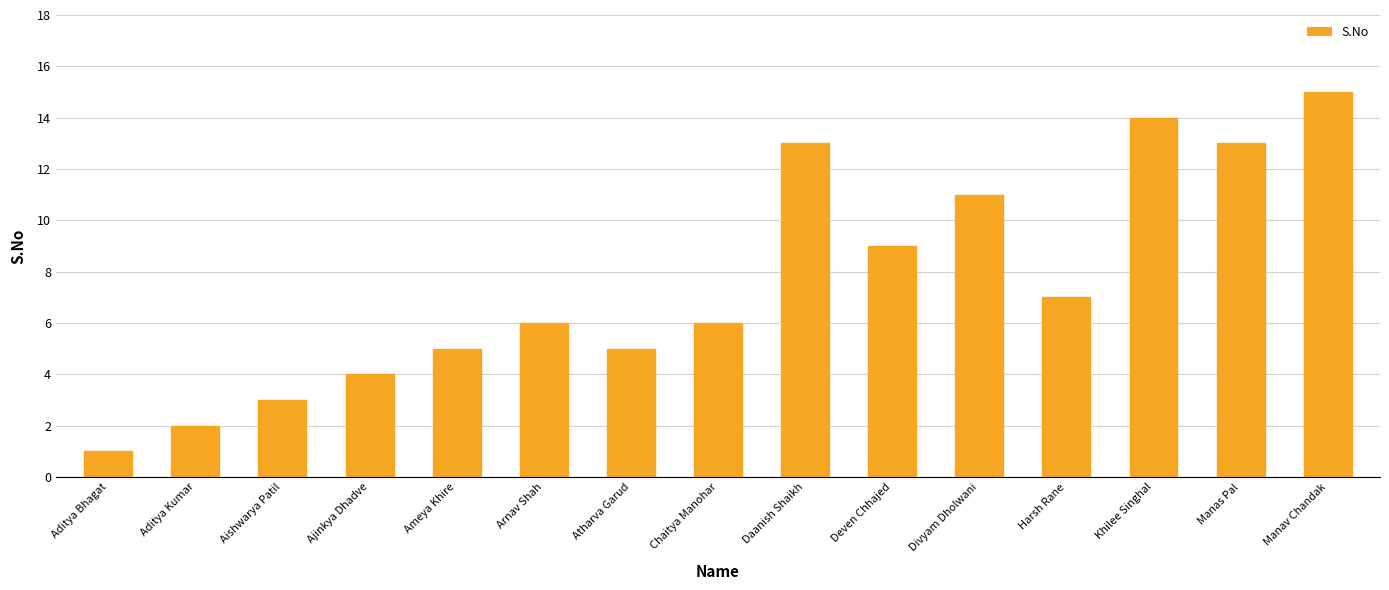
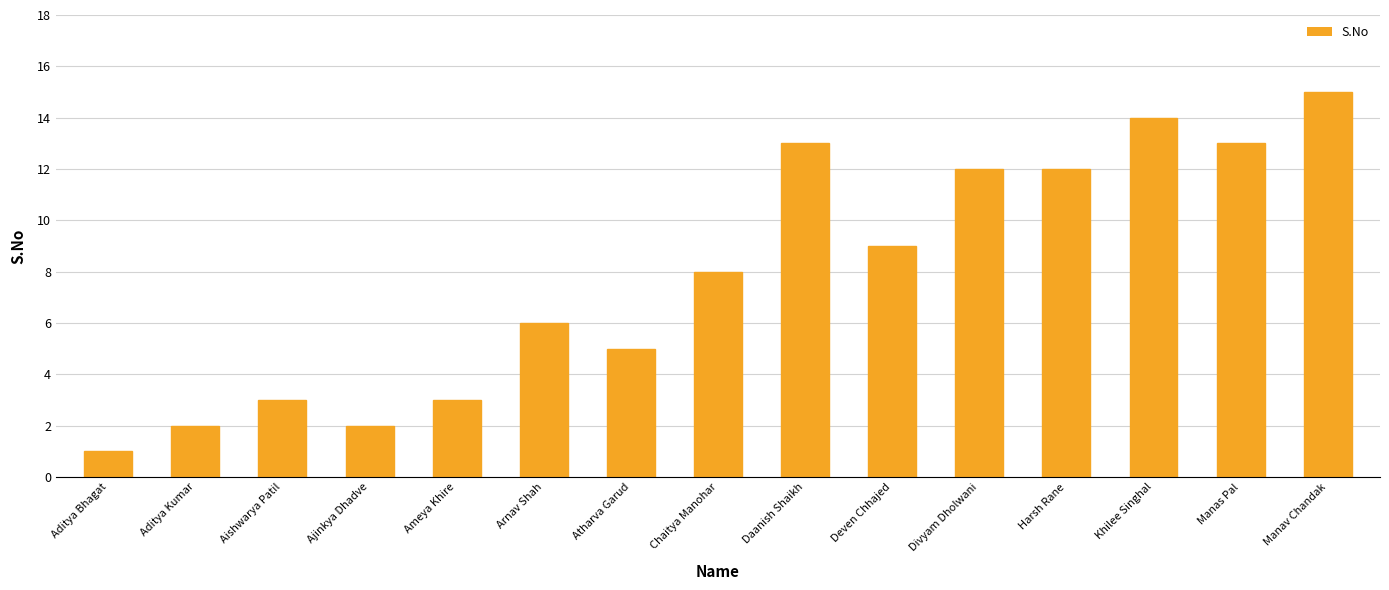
Ajinkya Dhadve: 4 -> 2
Ameya Khire: 5 -> 3
Chaitya Manohar: 6 -> 8
Divyam Dholwani: 11 -> 12
Harsh Rane: 7 -> 12
